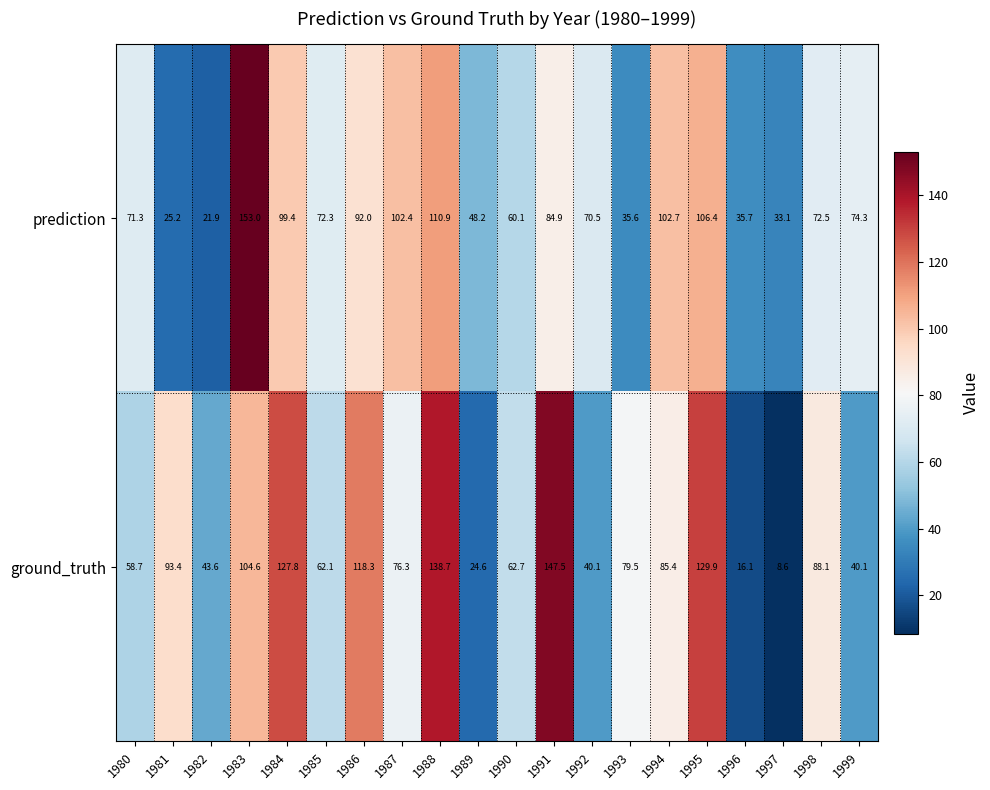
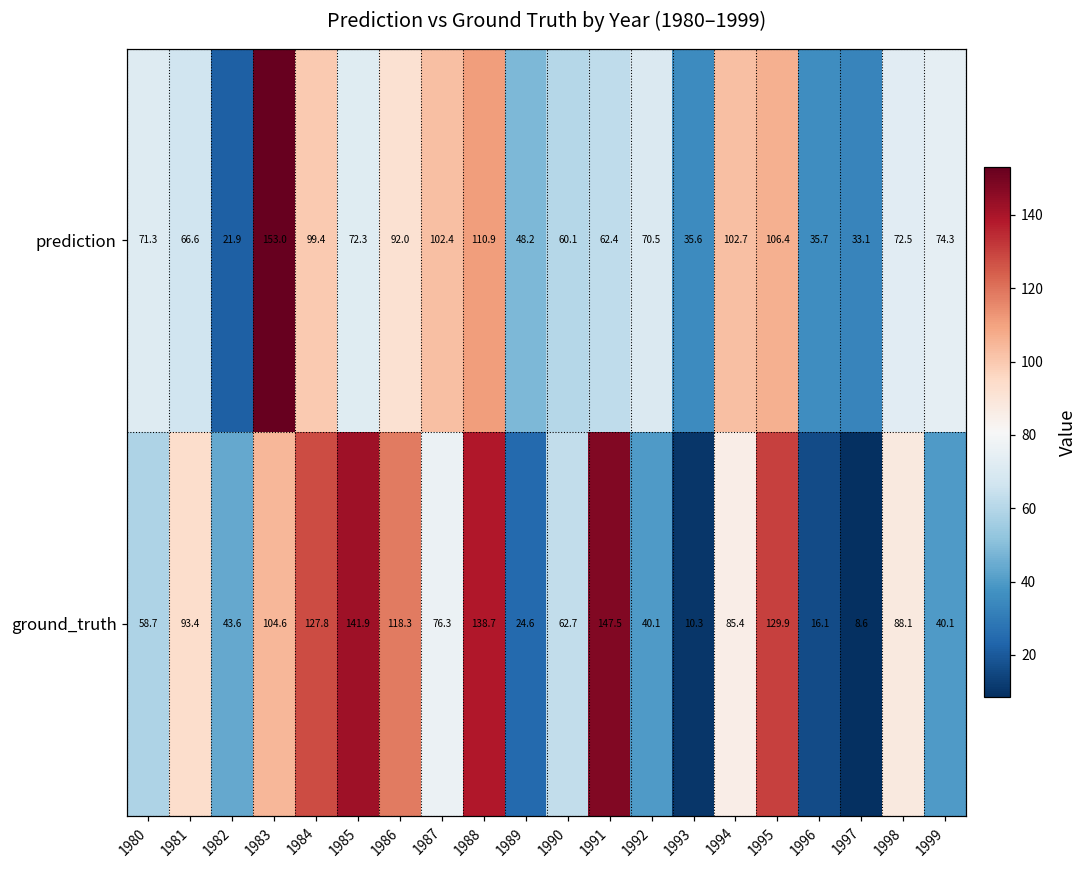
prediction, 1981: 25.2 -> 66.6
prediction, 1991: 84.9 -> 62.4
ground_truth, 1985: 62.1 -> 141.9
ground_truth, 1993: 79.5 -> 10.3
